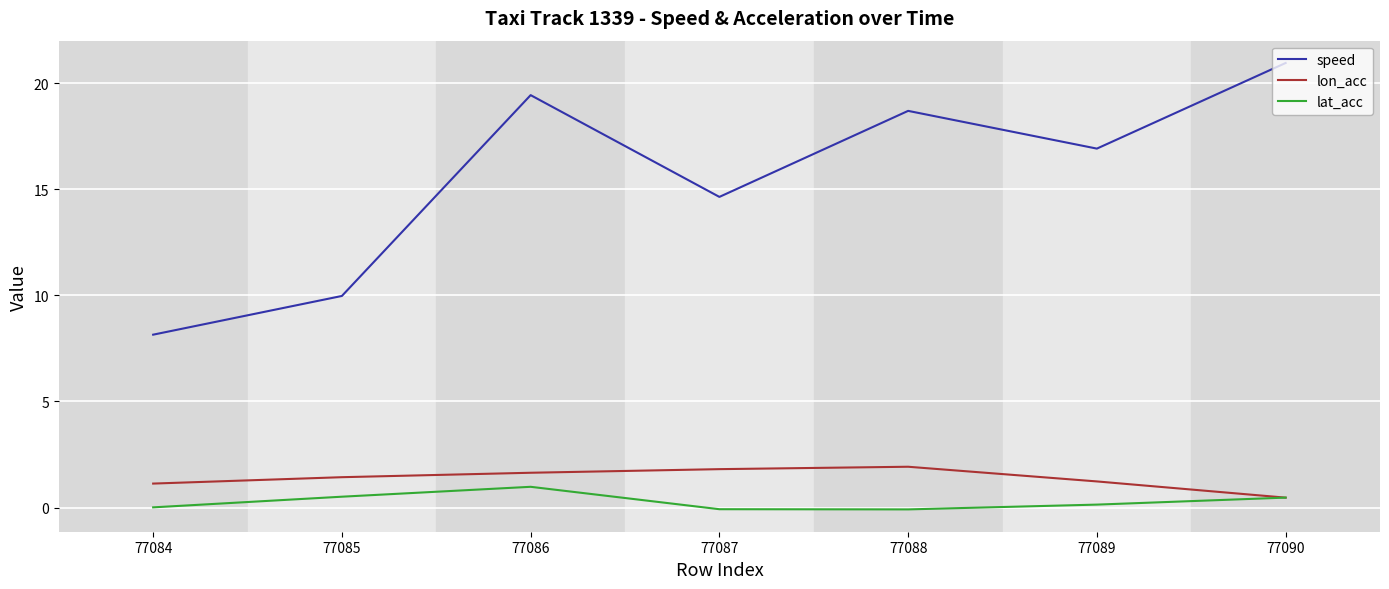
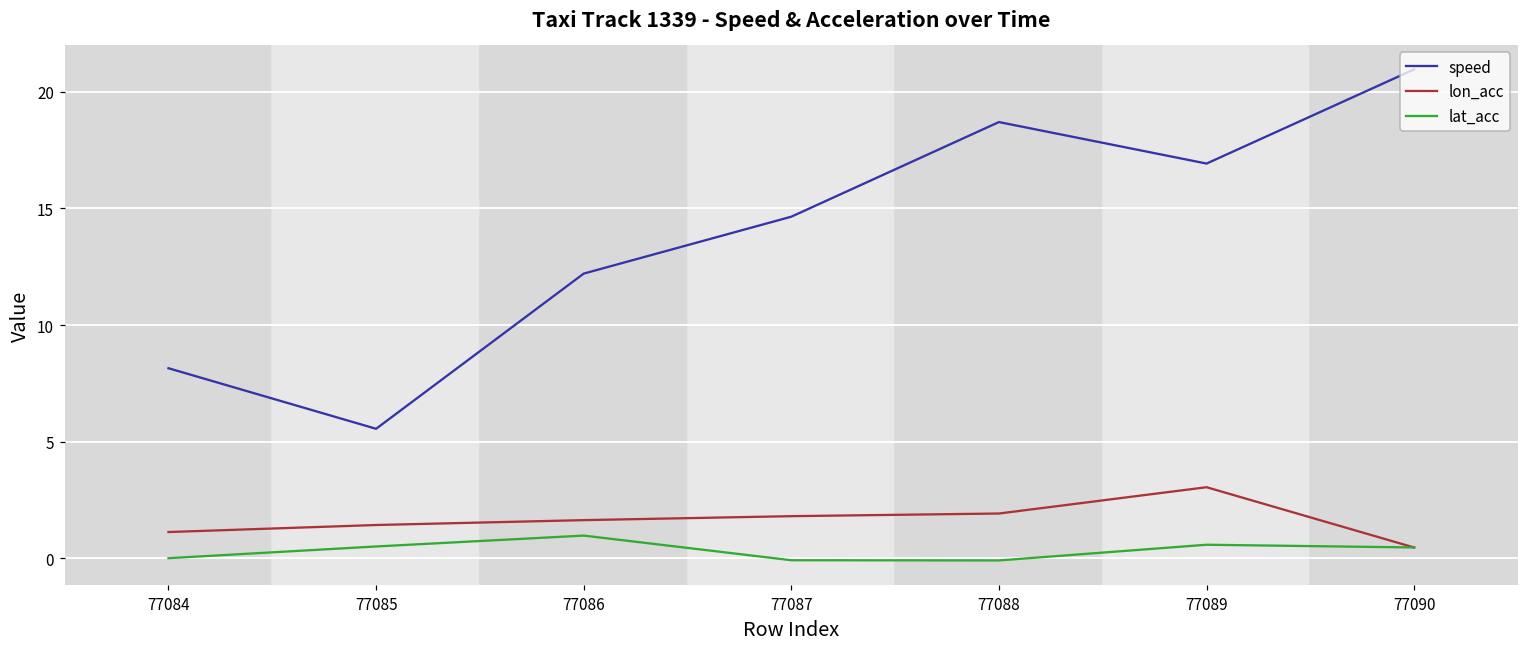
speed, 77085: 10.0 -> 5.6
speed, 77086: 19.4 -> 12.2
lon_acc, 77089: 1.2 -> 3.1
lat_acc, 77089: 0.1 -> 0.6
